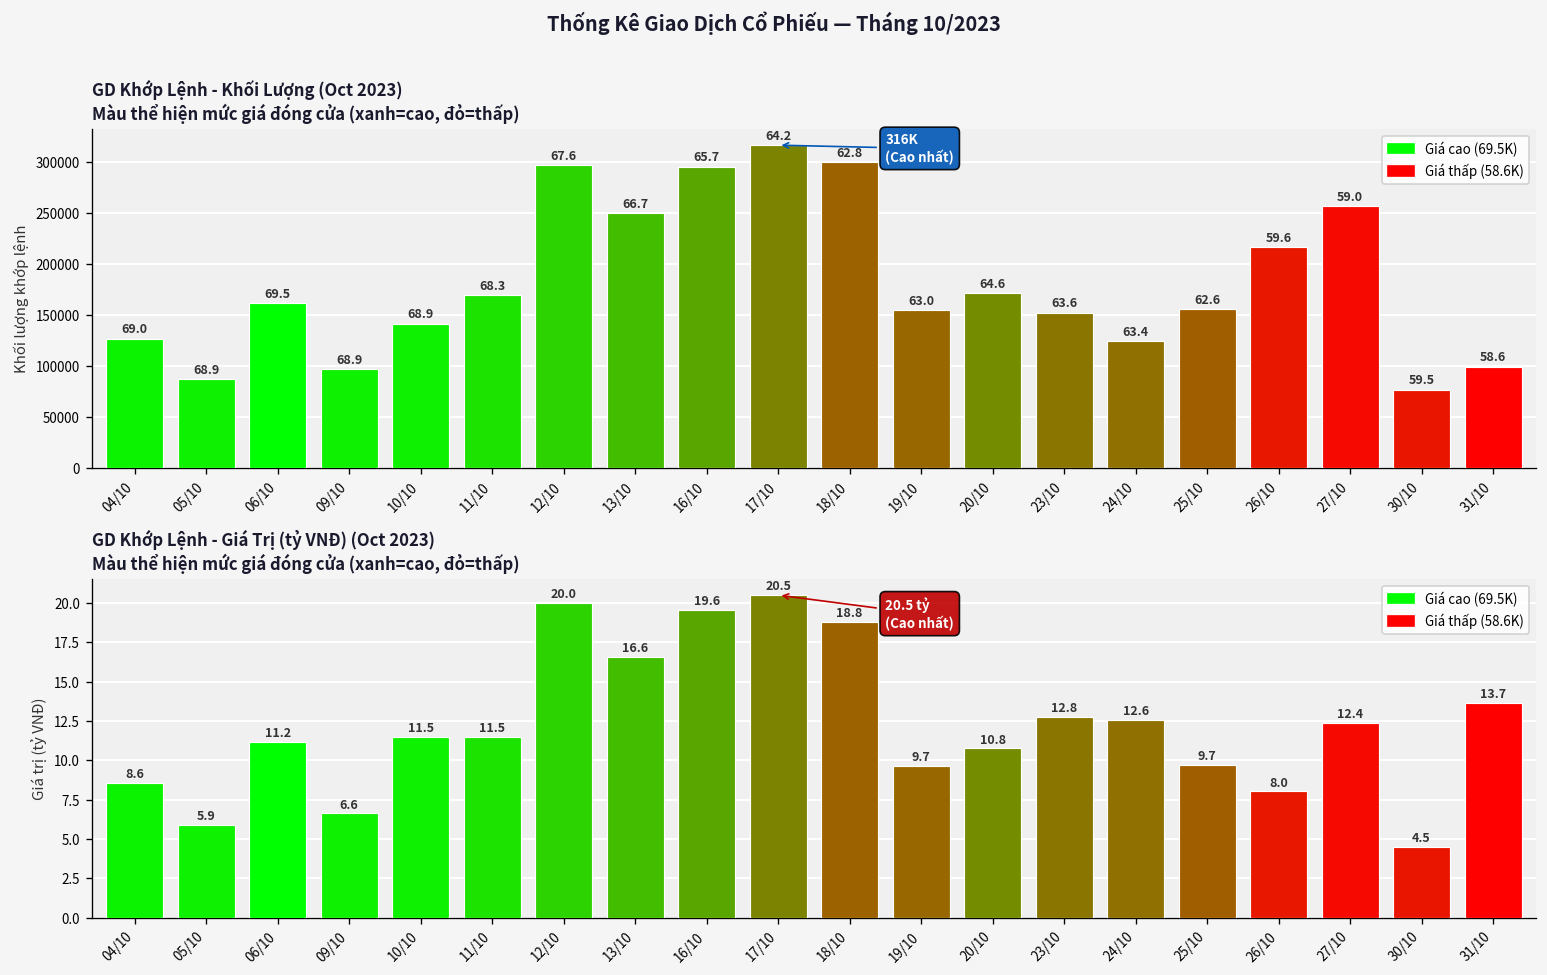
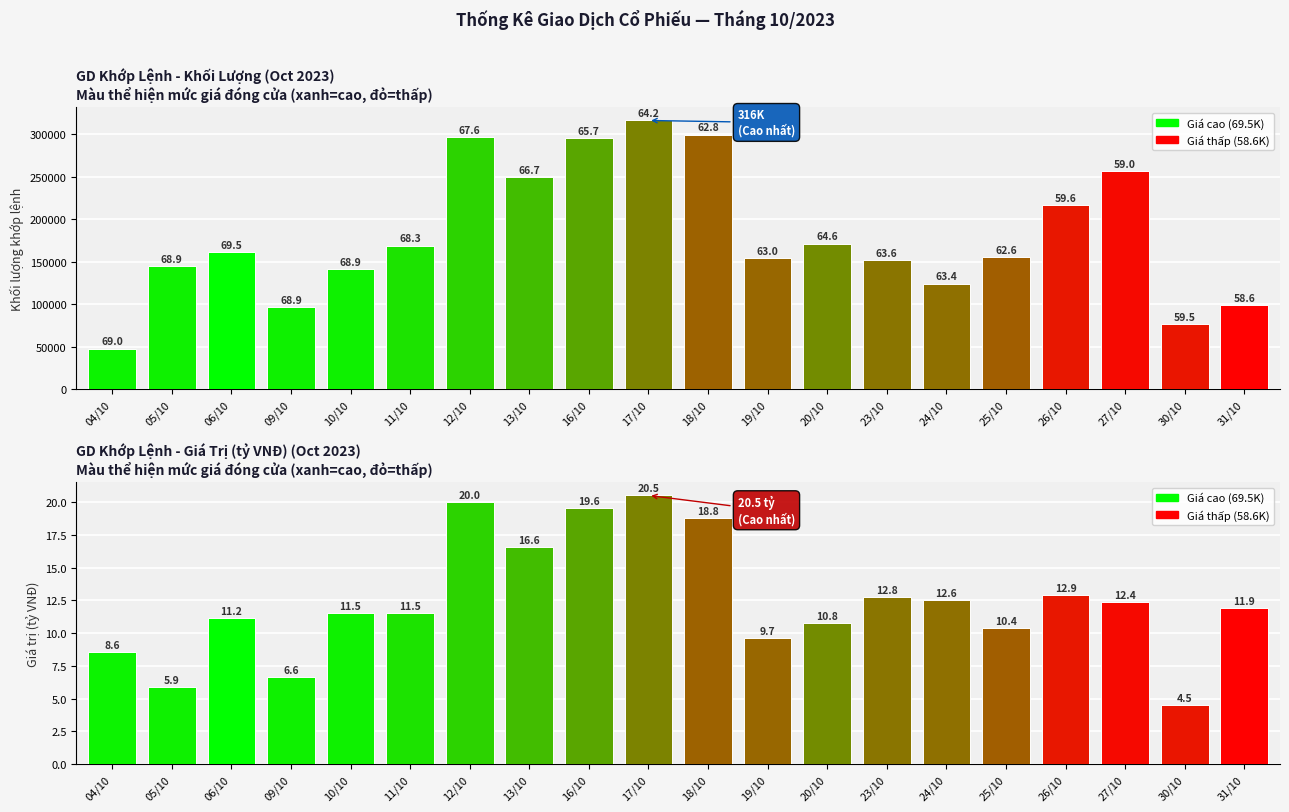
GD Khớp Lệnh - Khối Lượng (Oct 2023) Màu thể hiện mức giá đóng cửa (xanh=cao, đỏ=thấp), 04/10: 130000 -> 50000
GD Khớp Lệnh - Khối Lượng (Oct 2023) Màu thể hiện mức giá đóng cửa (xanh=cao, đỏ=thấp), 05/10: 90000 -> 140000
GD Khớp Lệnh - Giá Trị (tỷ VNĐ) (Oct 2023) Màu thể hiện mức giá đóng cửa (xanh=cao, đỏ=thấp), 25/10: 9.7 -> 10.4
GD Khớp Lệnh - Giá Trị (tỷ VNĐ) (Oct 2023) Màu thể hiện mức giá đóng cửa (xanh=cao, đỏ=thấp), 26/10: 8.0 -> 12.9
GD Khớp Lệnh - Giá Trị (tỷ VNĐ) (Oct 2023) Màu thể hiện mức giá đóng cửa (xanh=cao, đỏ=thấp), 31/10: 13.7 -> 11.9
